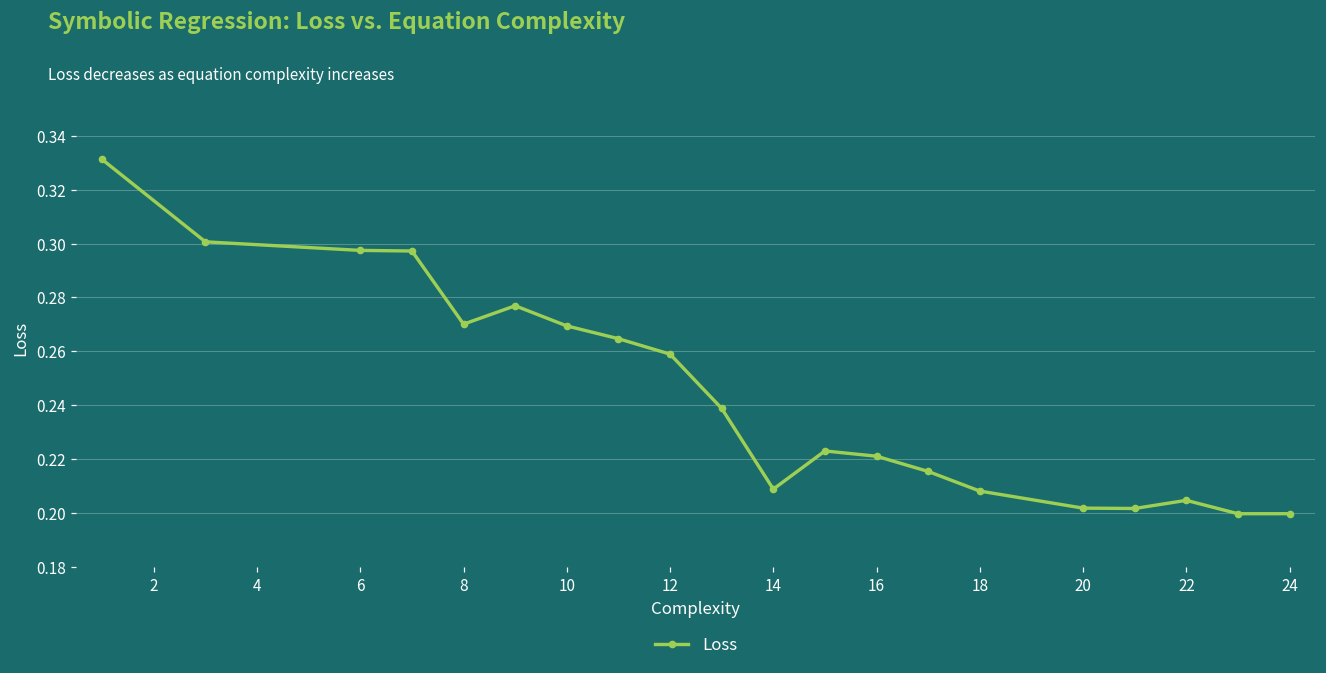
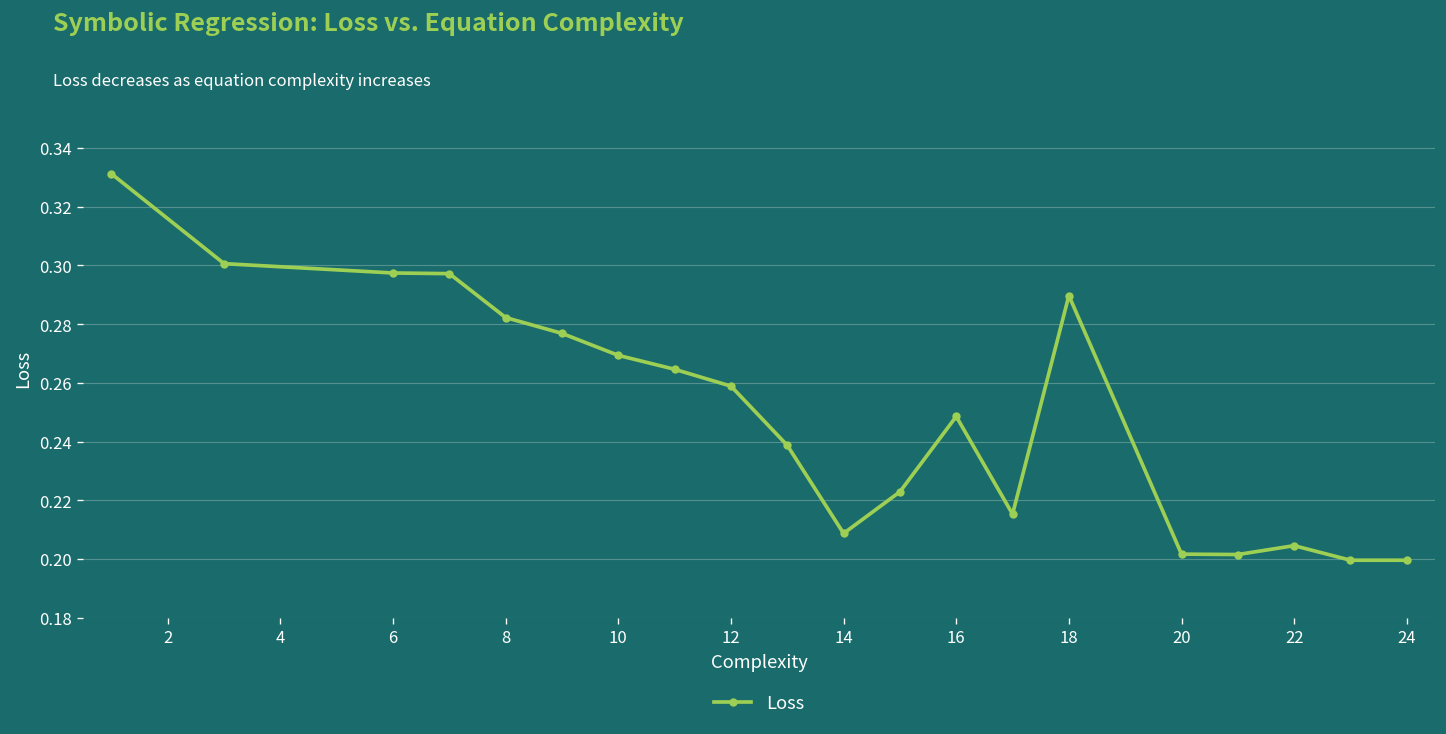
8: 0.270 -> 0.282
16: 0.221 -> 0.249
18: 0.208 -> 0.290
